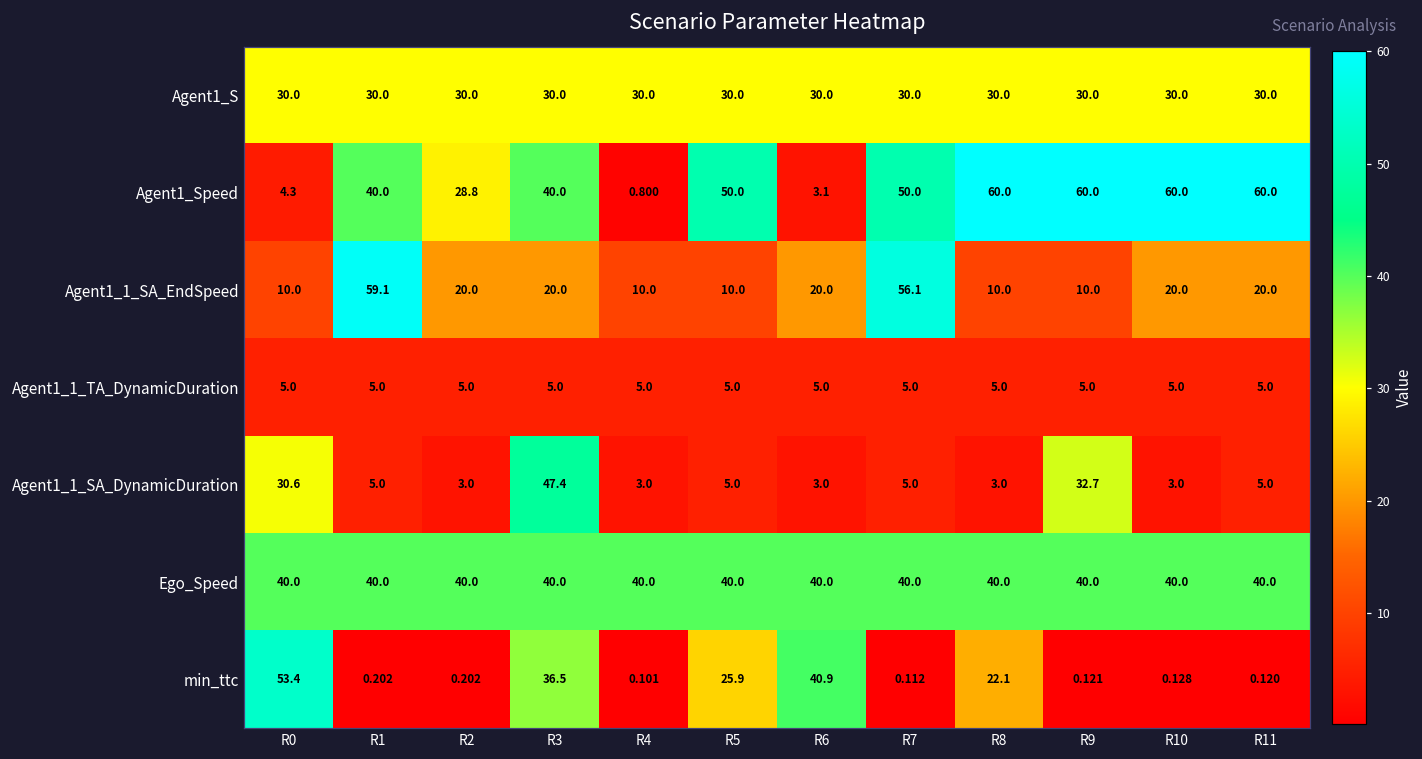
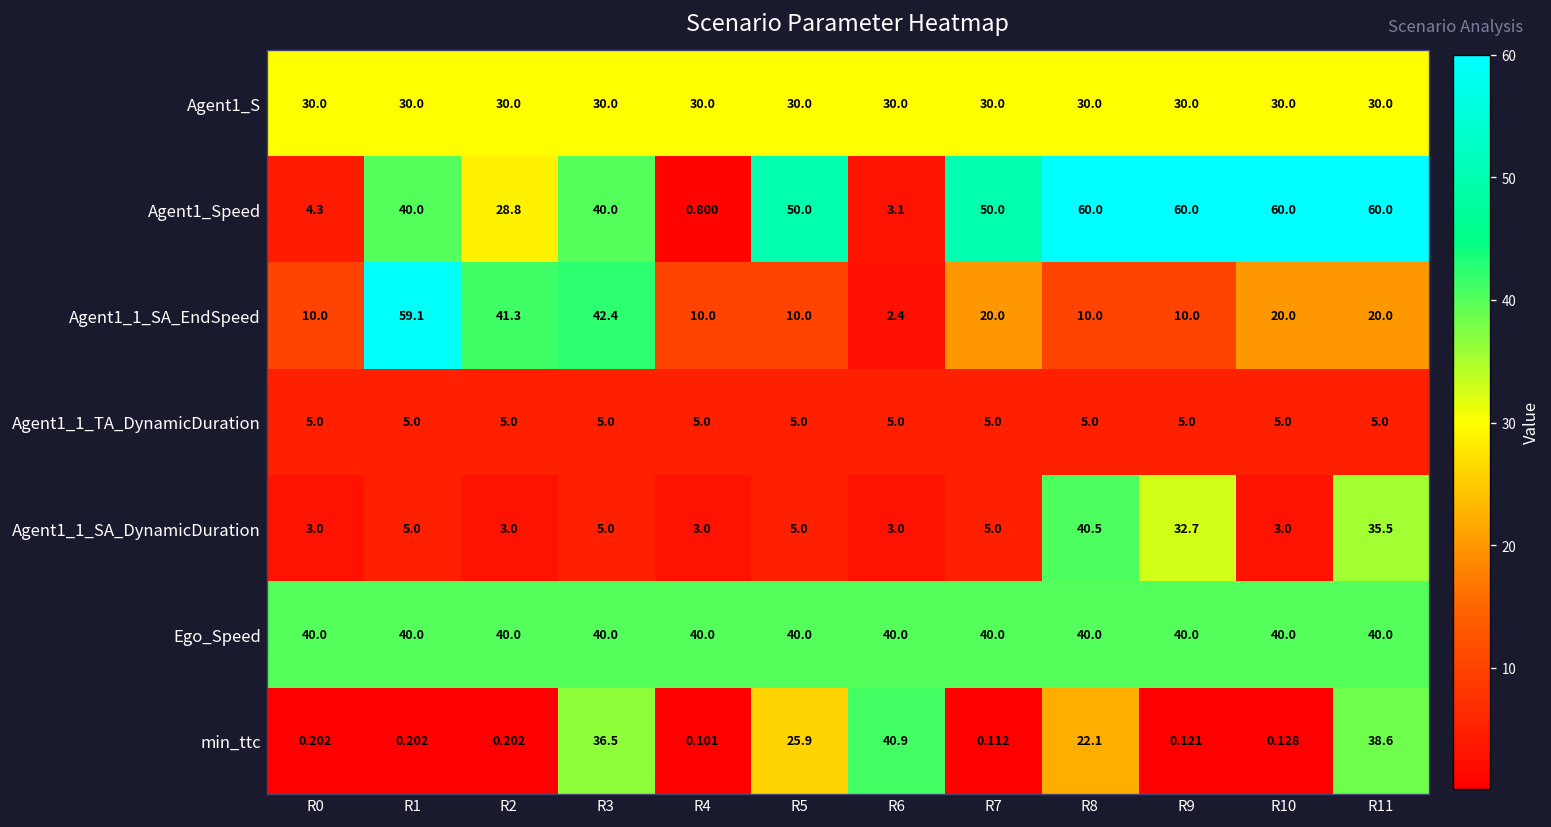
Agent1_1_SA_EndSpeed, R2: 20.0 -> 41.3
Agent1_1_SA_EndSpeed, R3: 20.0 -> 42.4
Agent1_1_SA_EndSpeed, R6: 20.0 -> 2.4
Agent1_1_SA_EndSpeed, R7: 56.1 -> 20.0
Agent1_1_SA_DynamicDuration, R0: 30.6 -> 3.0
Agent1_1_SA_DynamicDuration, R3: 47.4 -> 5.0
Agent1_1_SA_DynamicDuration, R8: 3.0 -> 40.5
Agent1_1_SA_DynamicDuration, R11: 5.0 -> 35.5
min_ttc, R0: 53.4 -> 0.202
min_ttc, R11: 0.120 -> 38.6
